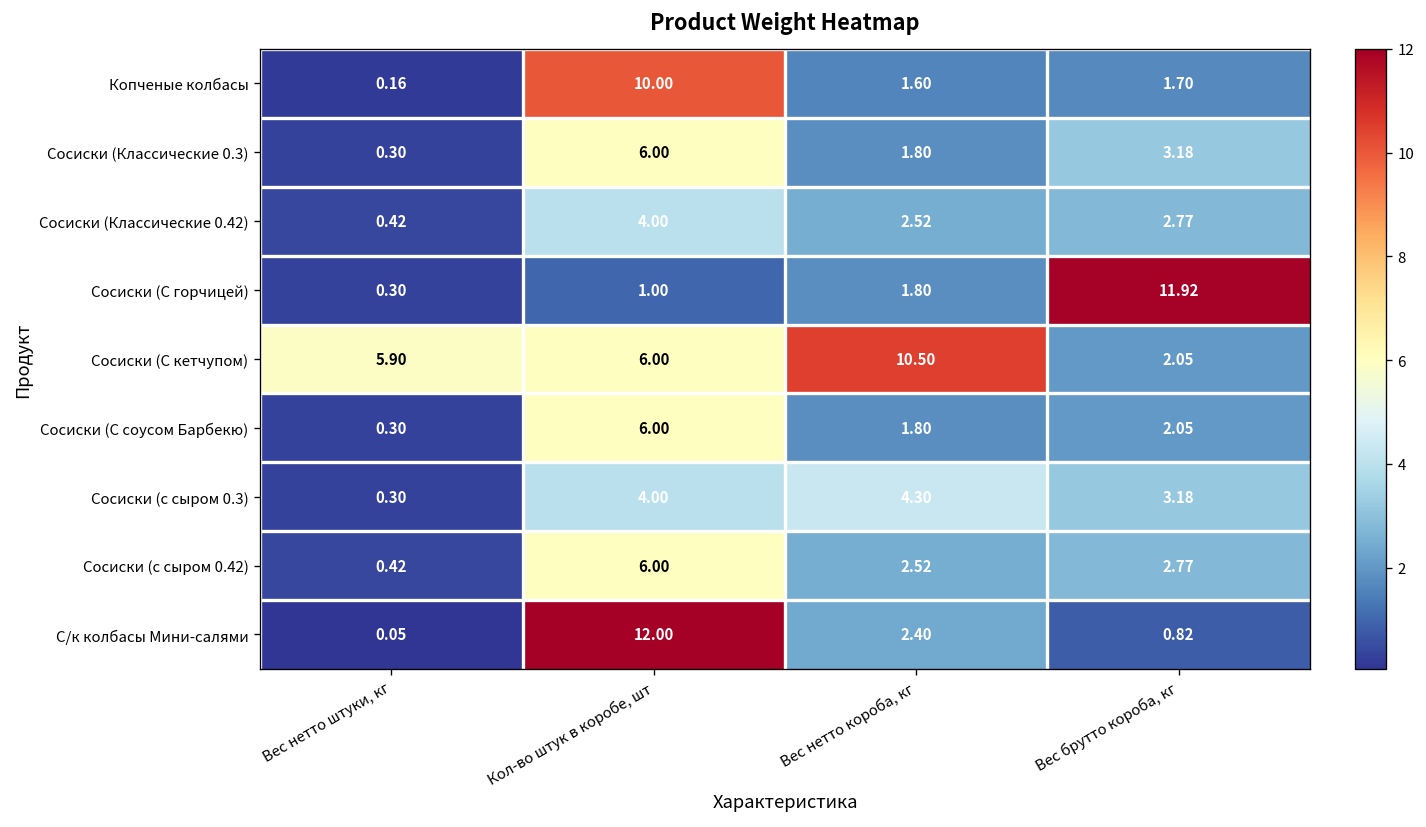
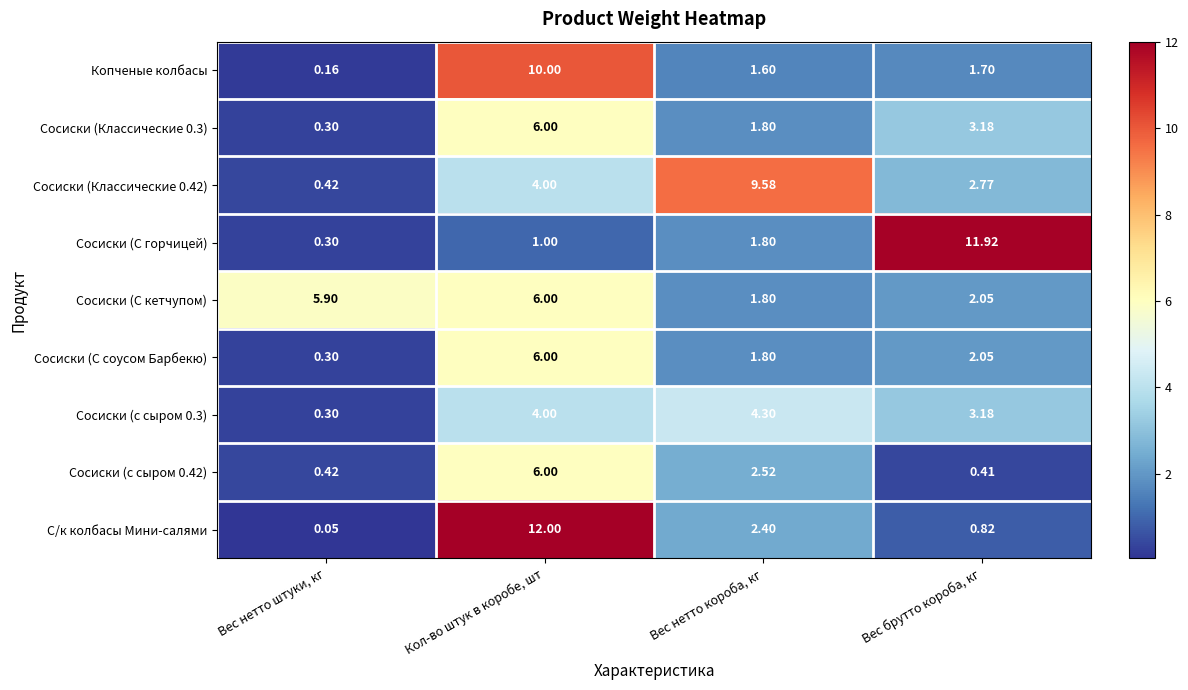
Сосиски (Классические 0.42), Вес нетто короба, кг: 2.52 -> 9.58
Сосиски (С кетчупом), Вес нетто короба, кг: 10.50 -> 1.80
Сосиски (с сыром 0.42), Вес брутто короба, кг: 2.77 -> 0.41
